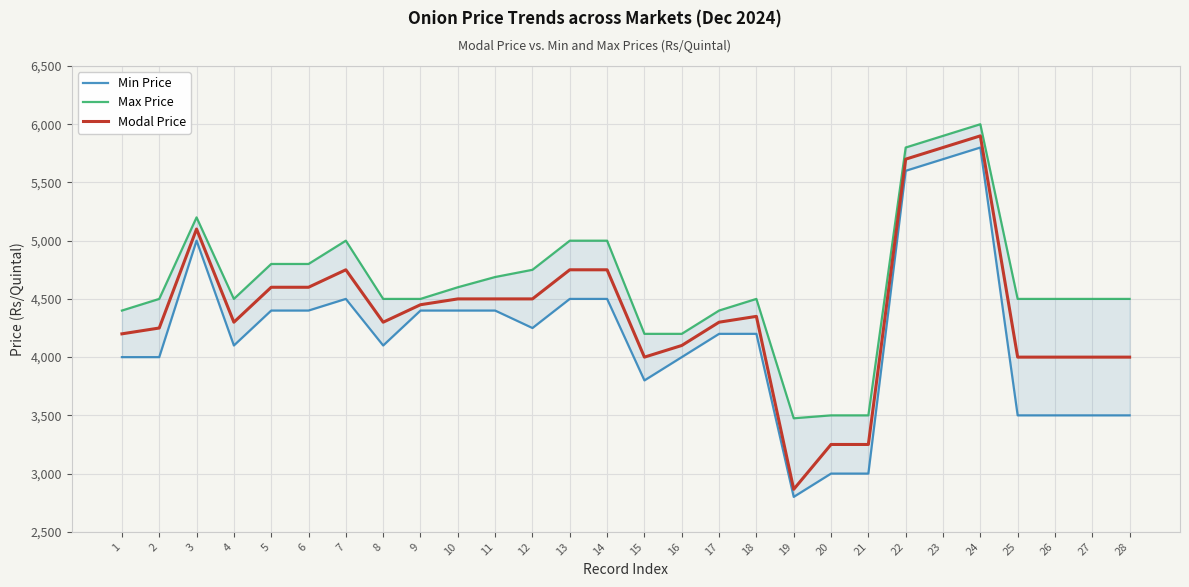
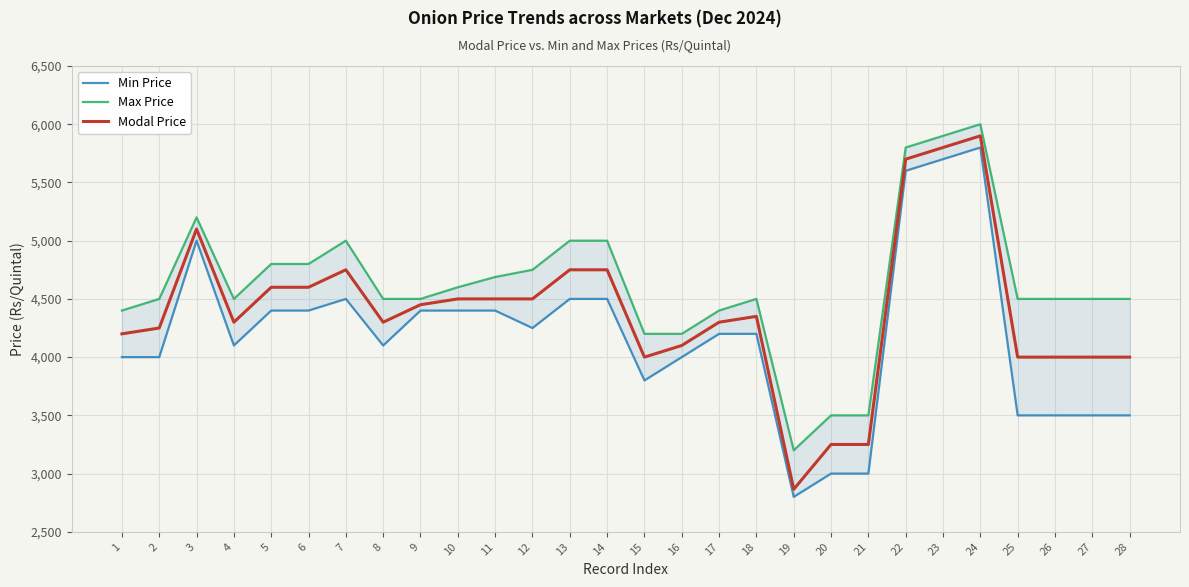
Max Price, 19: 3,480 -> 3,200
